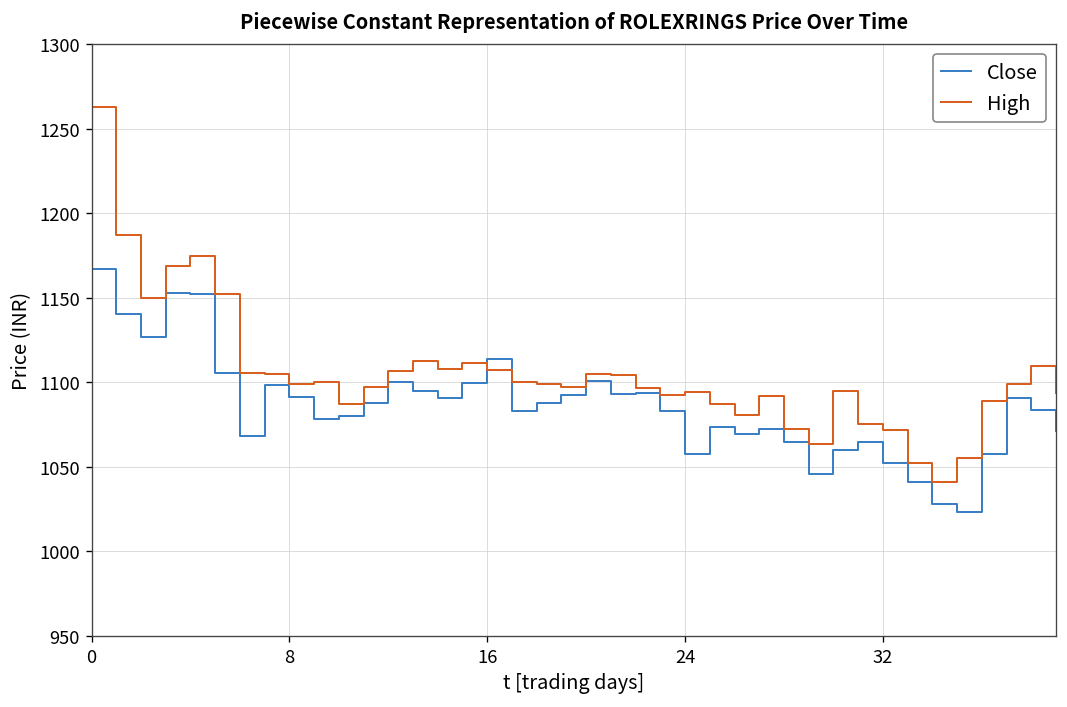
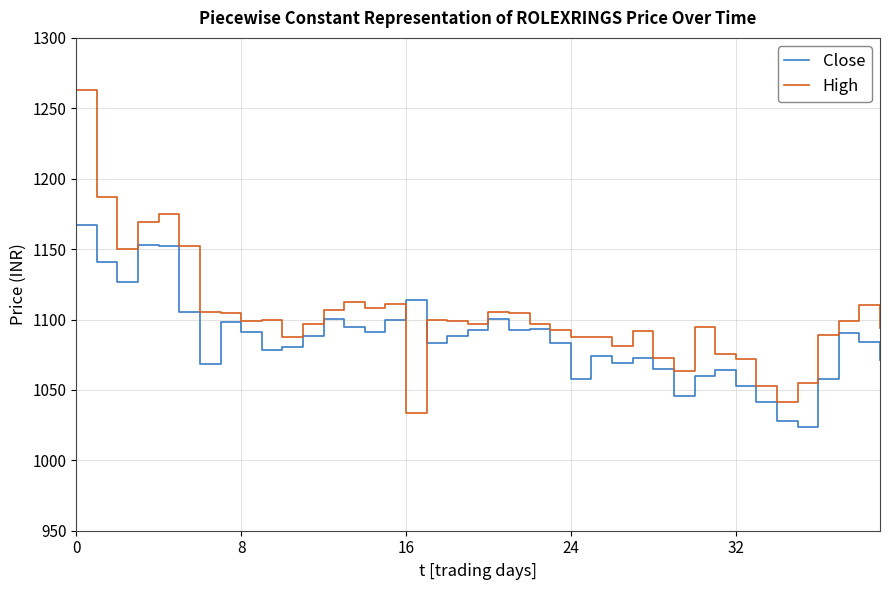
High, 16: 1108 -> 1034
High, 24: 1094 -> 1088
